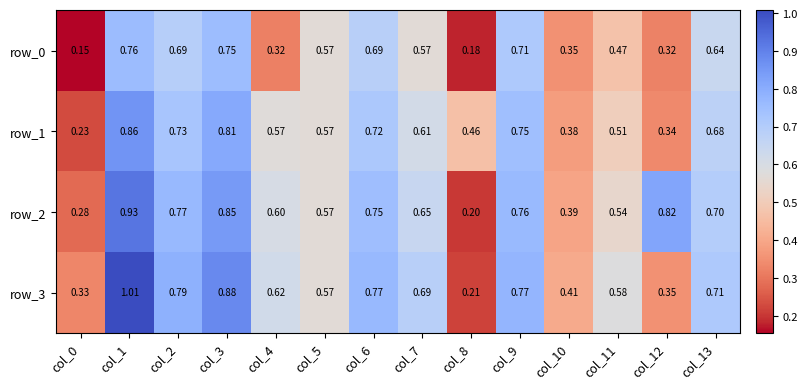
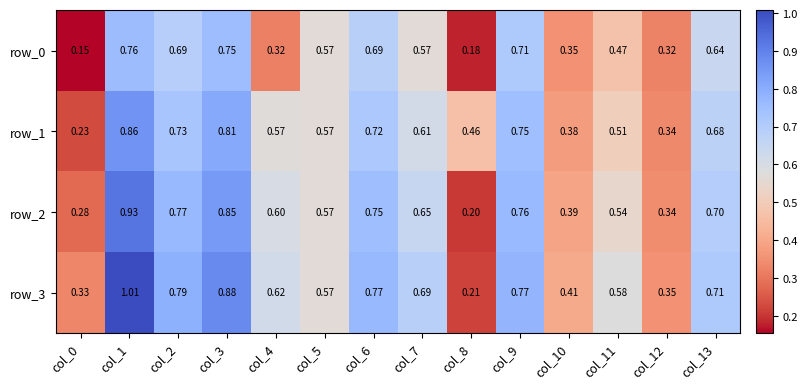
row_2, col_12: 0.82 -> 0.34
